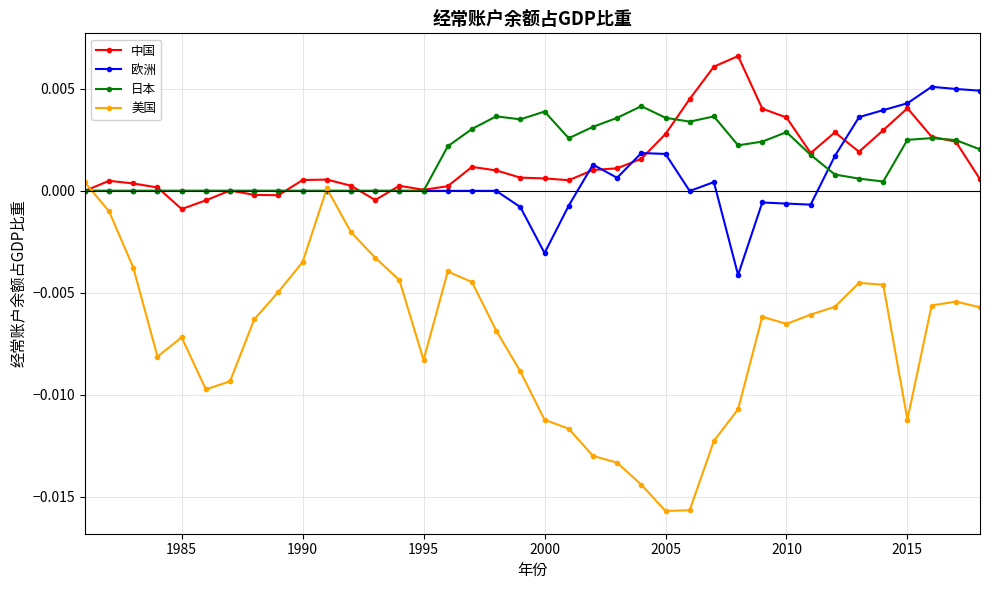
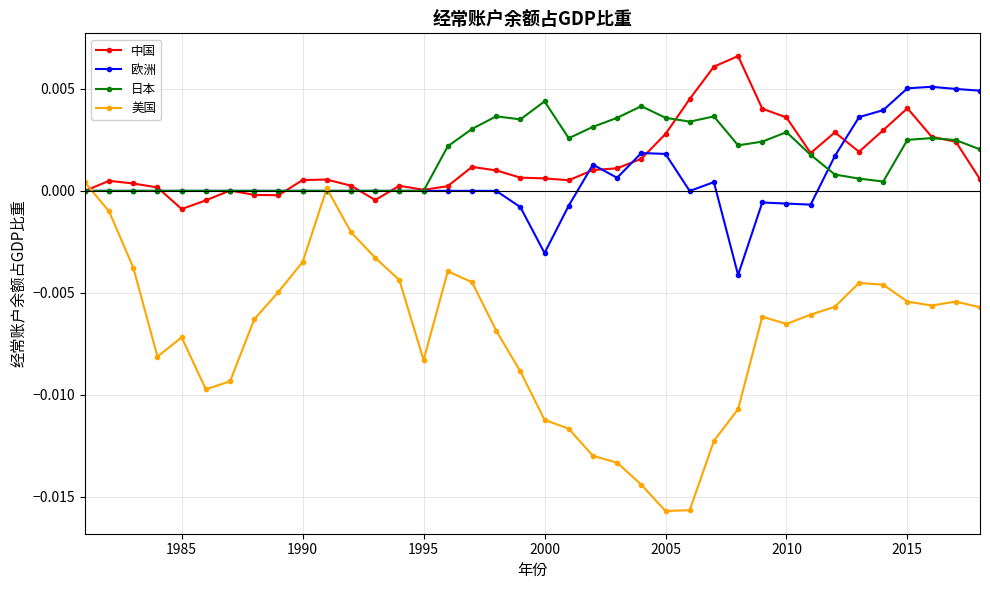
日本, 2000: 0.0039 -> 0.0044
欧洲, 2015: 0.0043 -> 0.0050
美国, 2015: -0.0112 -> -0.0054
